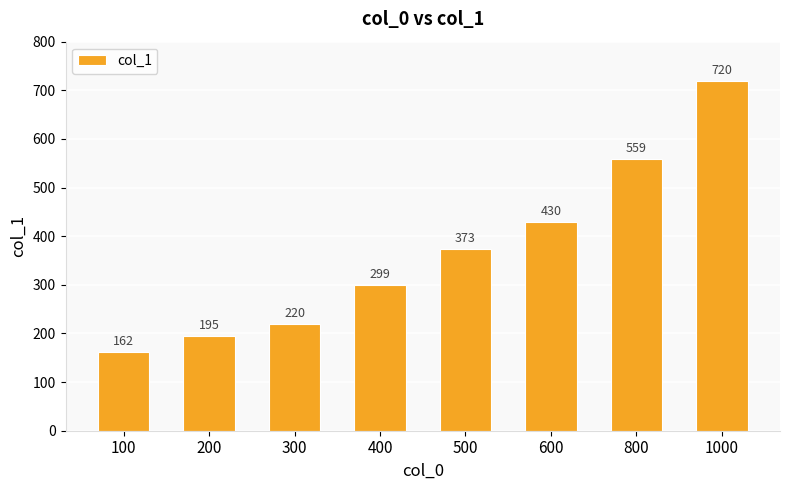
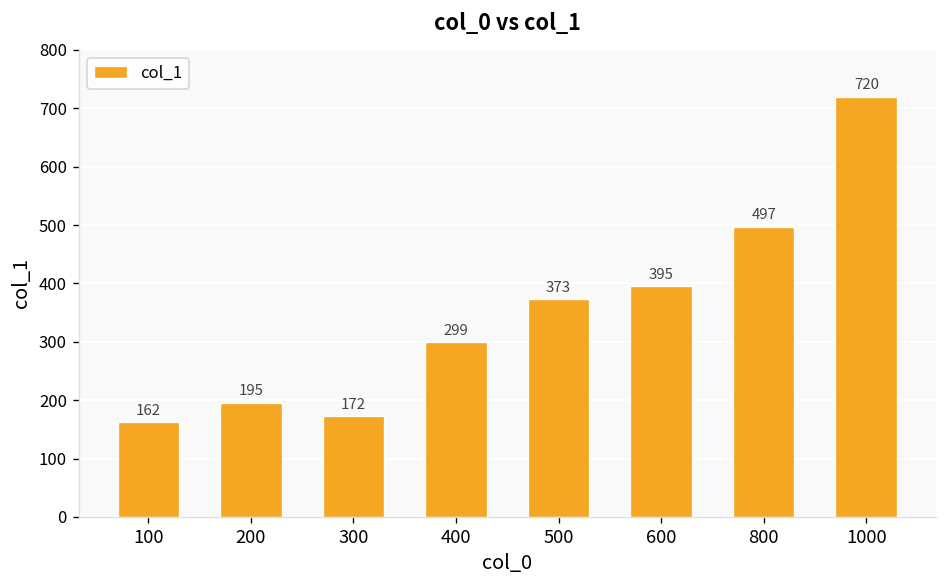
300: 220 -> 172
600: 430 -> 395
800: 559 -> 497
